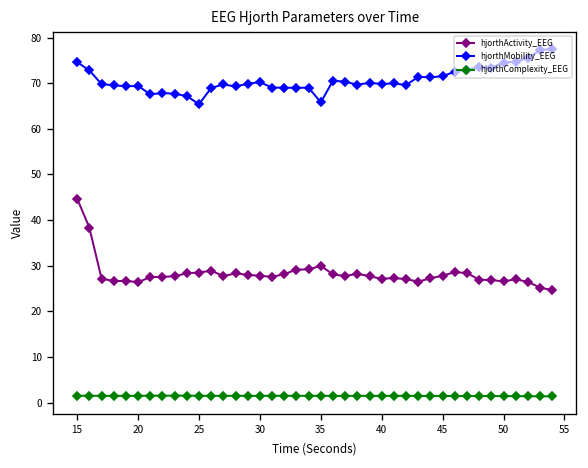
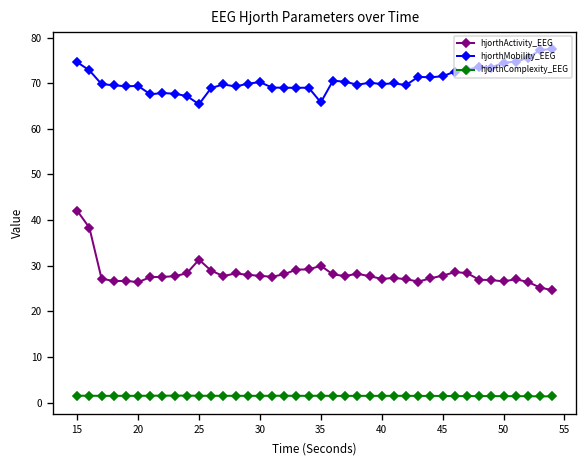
hjorthActivity_EEG, 15: 45 -> 42
hjorthActivity_EEG, 25: 28 -> 31
